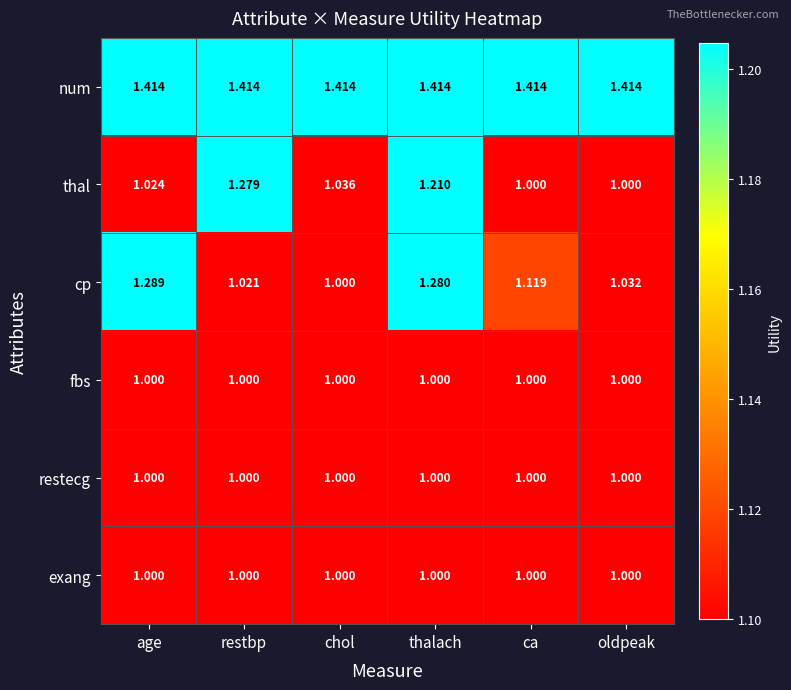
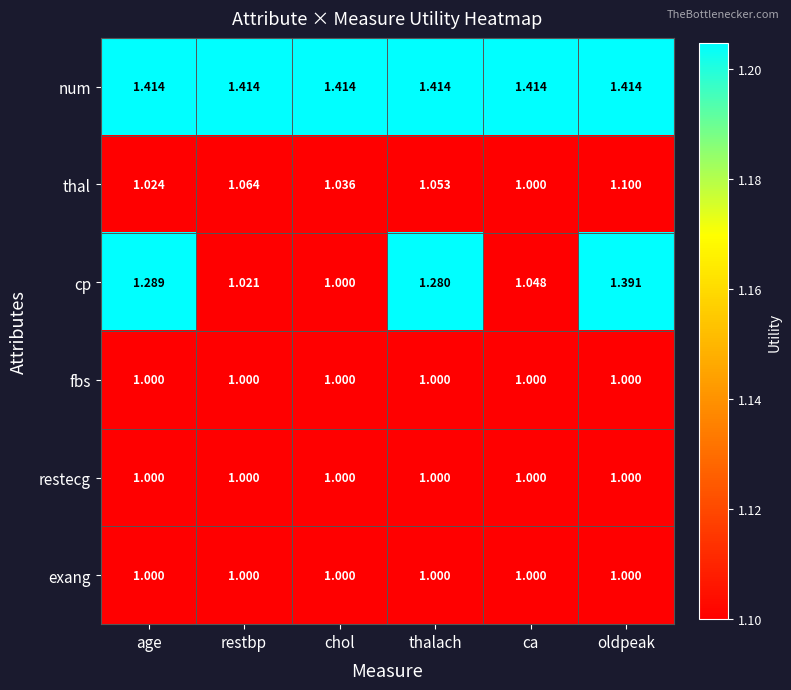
thal, restbp: 1.279 -> 1.064
thal, thalach: 1.210 -> 1.053
thal, oldpeak: 1.000 -> 1.100
cp, ca: 1.119 -> 1.048
cp, oldpeak: 1.032 -> 1.391
